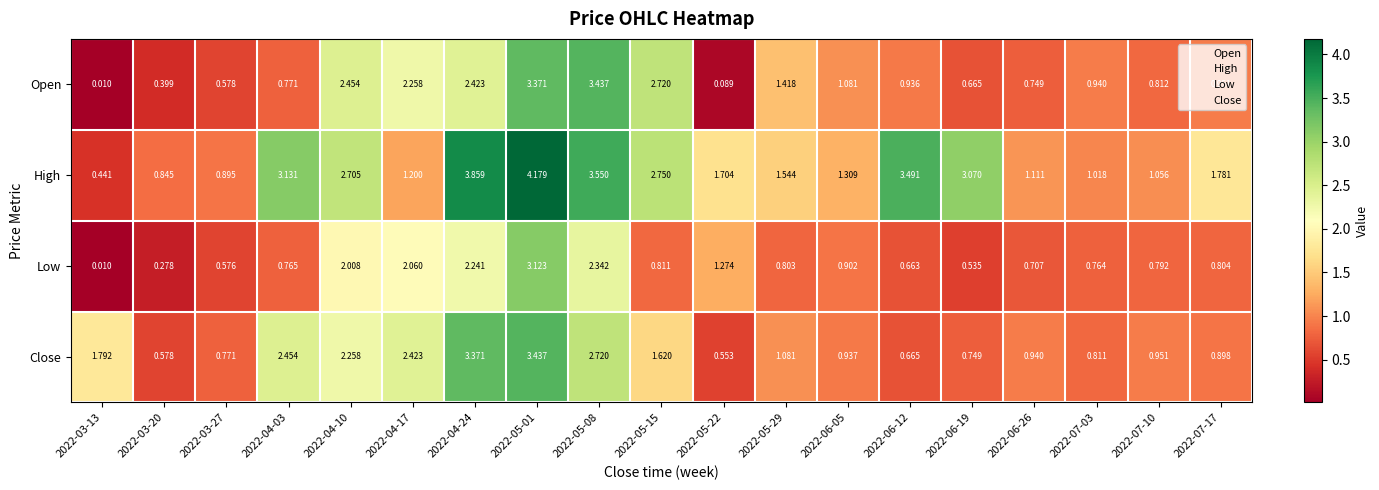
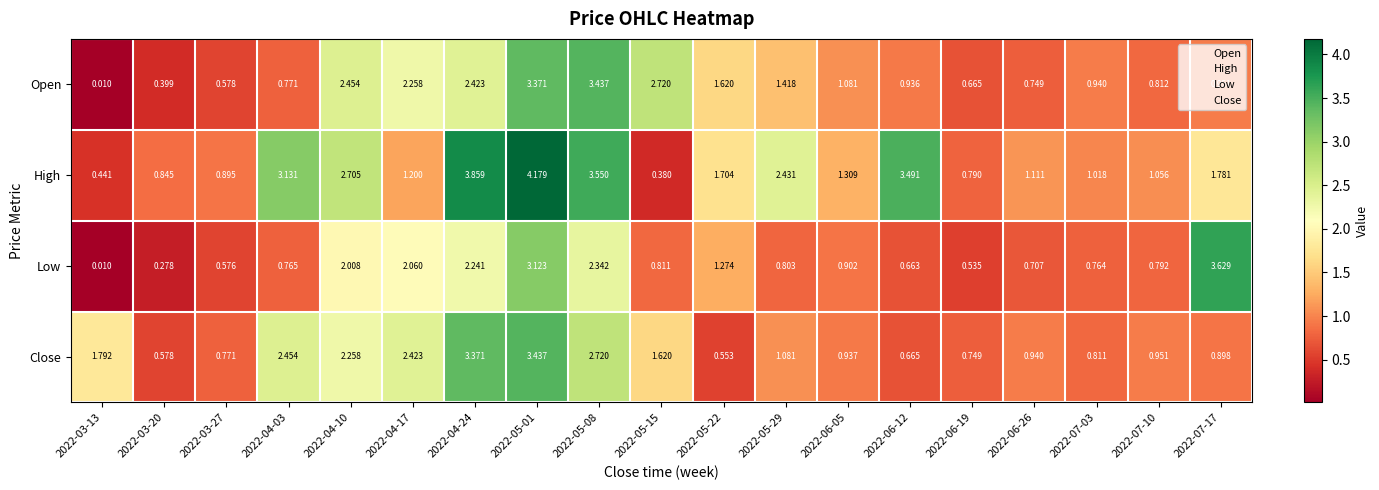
Open, 2022-05-22: 0.089 -> 1.620
High, 2022-05-15: 2.750 -> 0.380
High, 2022-05-29: 1.544 -> 2.431
High, 2022-06-19: 3.070 -> 0.790
Low, 2022-07-17: 0.804 -> 3.629
